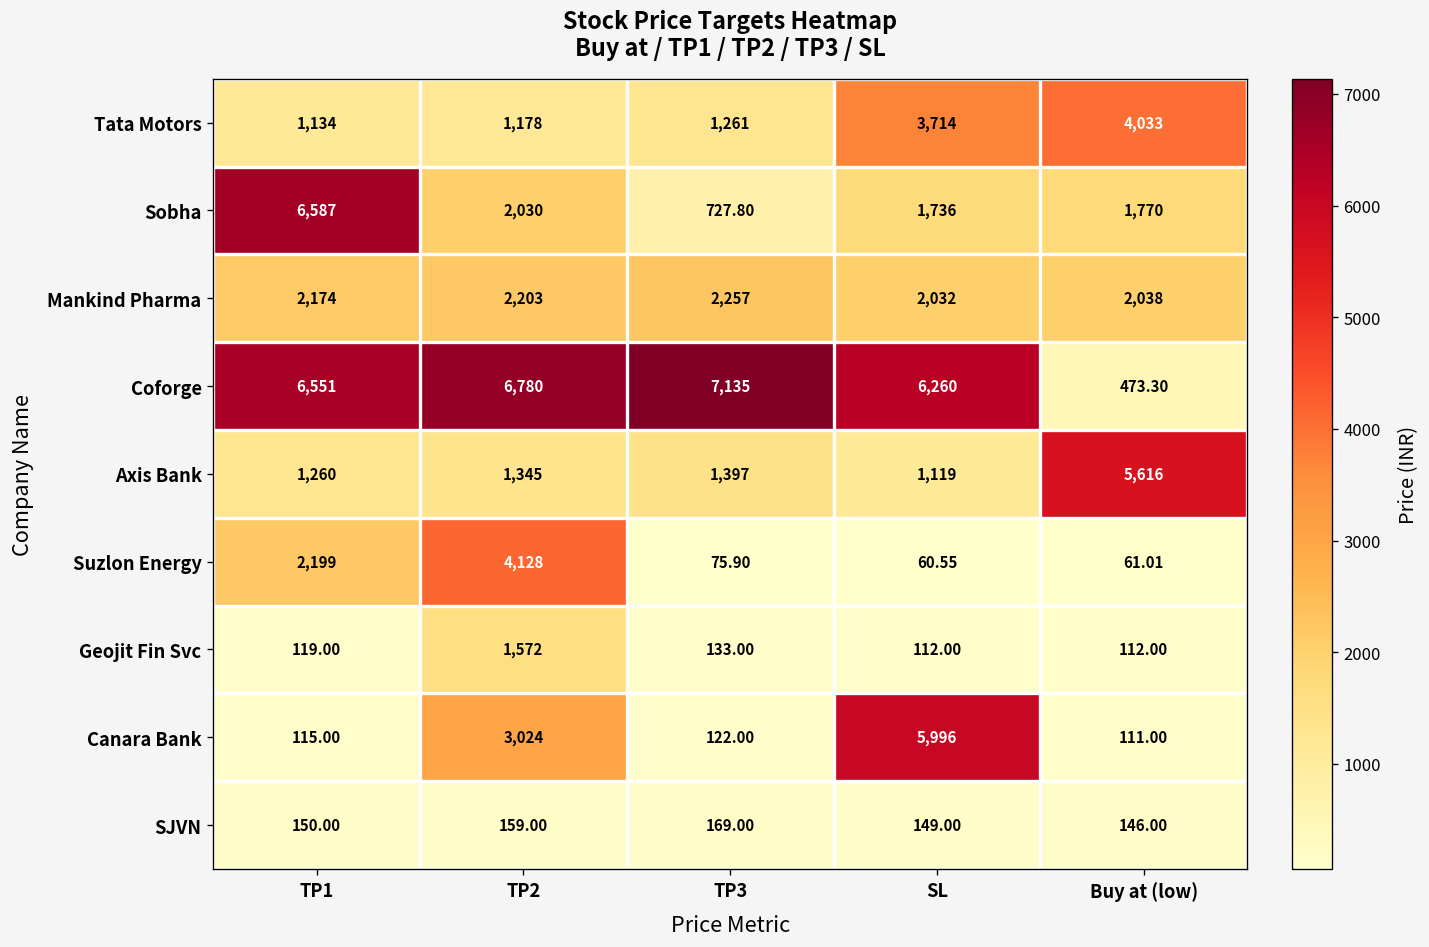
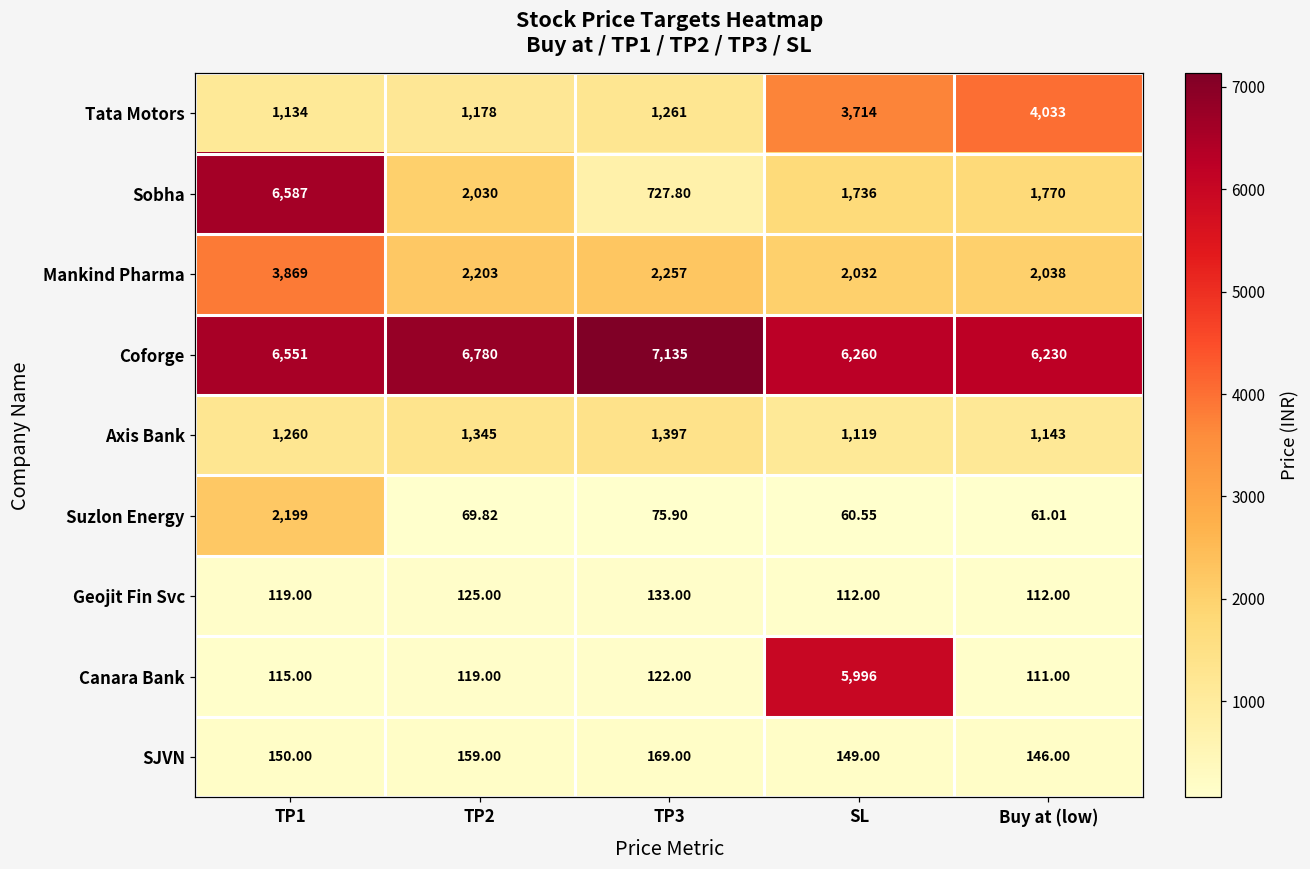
Mankind Pharma, TP1: 2,174 -> 3,869
Coforge, Buy at (low): 473.30 -> 6,230
Axis Bank, Buy at (low): 5,616 -> 1,143
Suzlon Energy, TP2: 4,128 -> 69.82
Geojit Fin Svc, TP2: 1,572 -> 125.00
Canara Bank, TP2: 3,024 -> 119.00
